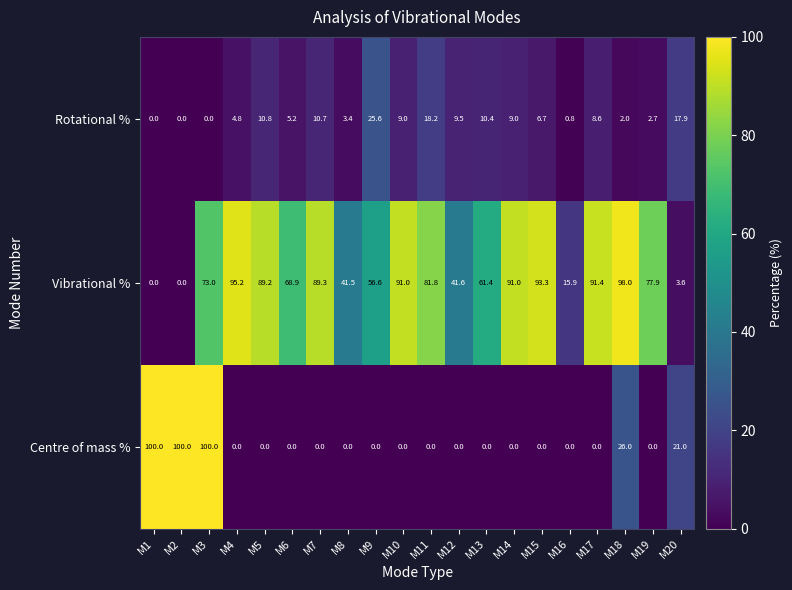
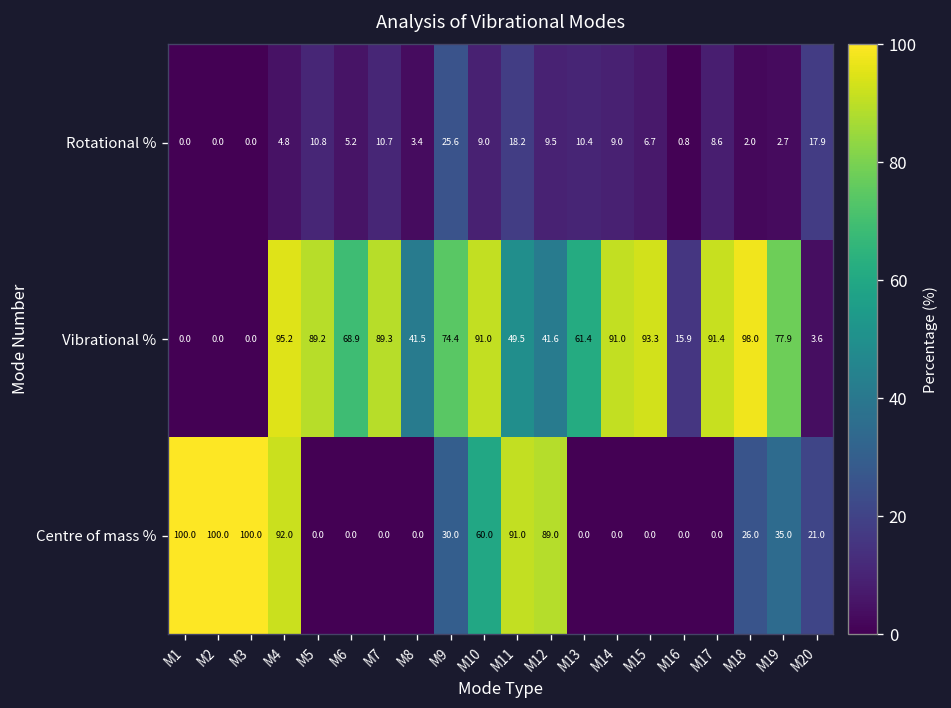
Vibrational %, M3: 73.0 -> 0.0
Vibrational %, M9: 56.6 -> 74.4
Vibrational %, M11: 81.8 -> 49.5
Centre of mass %, M4: 0.0 -> 92.0
Centre of mass %, M9: 0.0 -> 30.0
Centre of mass %, M10: 0.0 -> 60.0
Centre of mass %, M11: 0.0 -> 91.0
Centre of mass %, M12: 0.0 -> 89.0
Centre of mass %, M19: 0.0 -> 35.0
